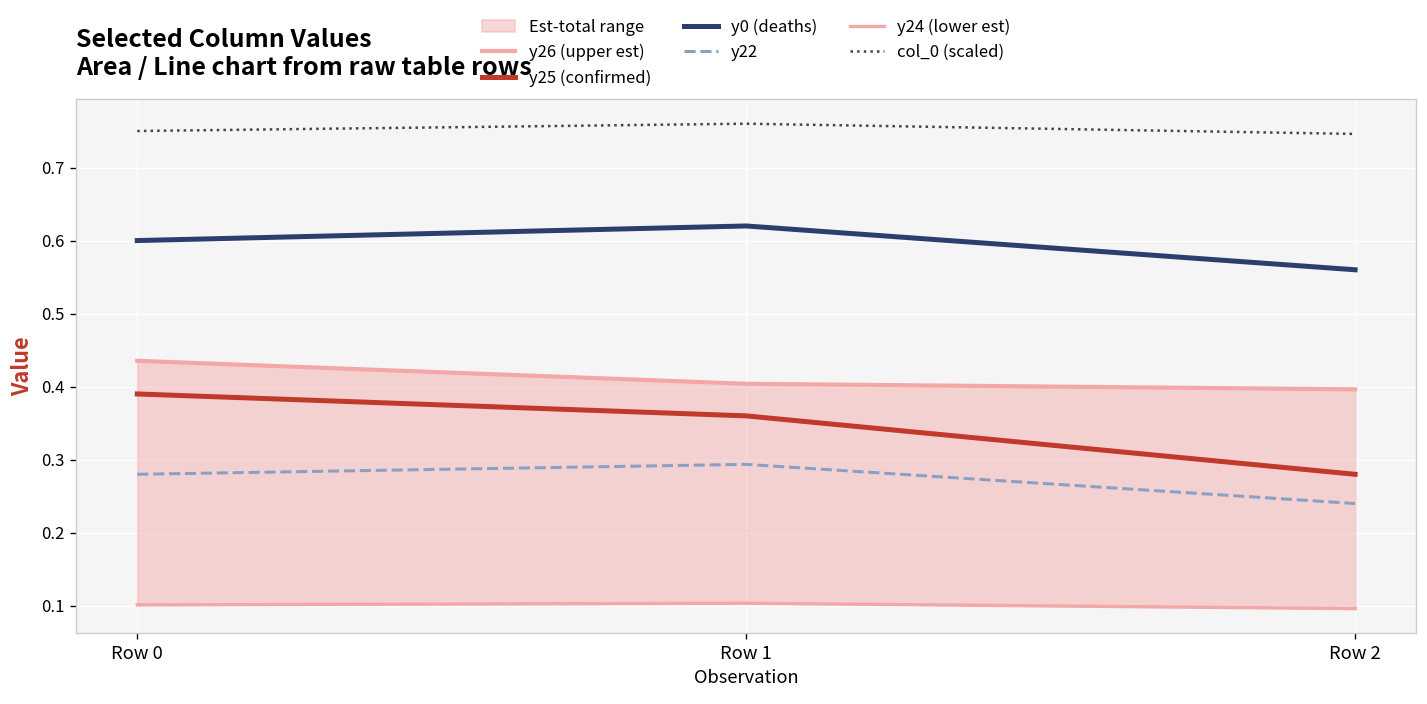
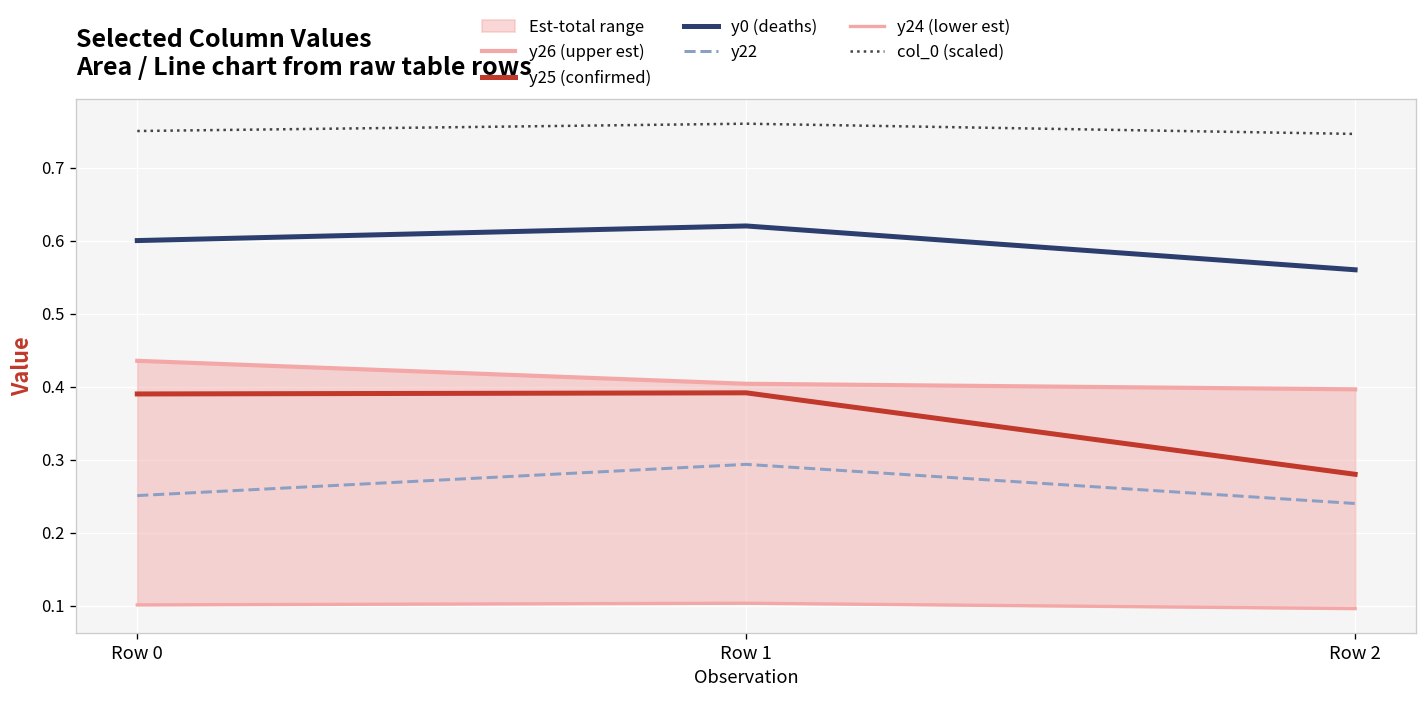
y22, Row 0: 0.28 -> 0.25
y25 (confirmed), Row 1: 0.36 -> 0.39
